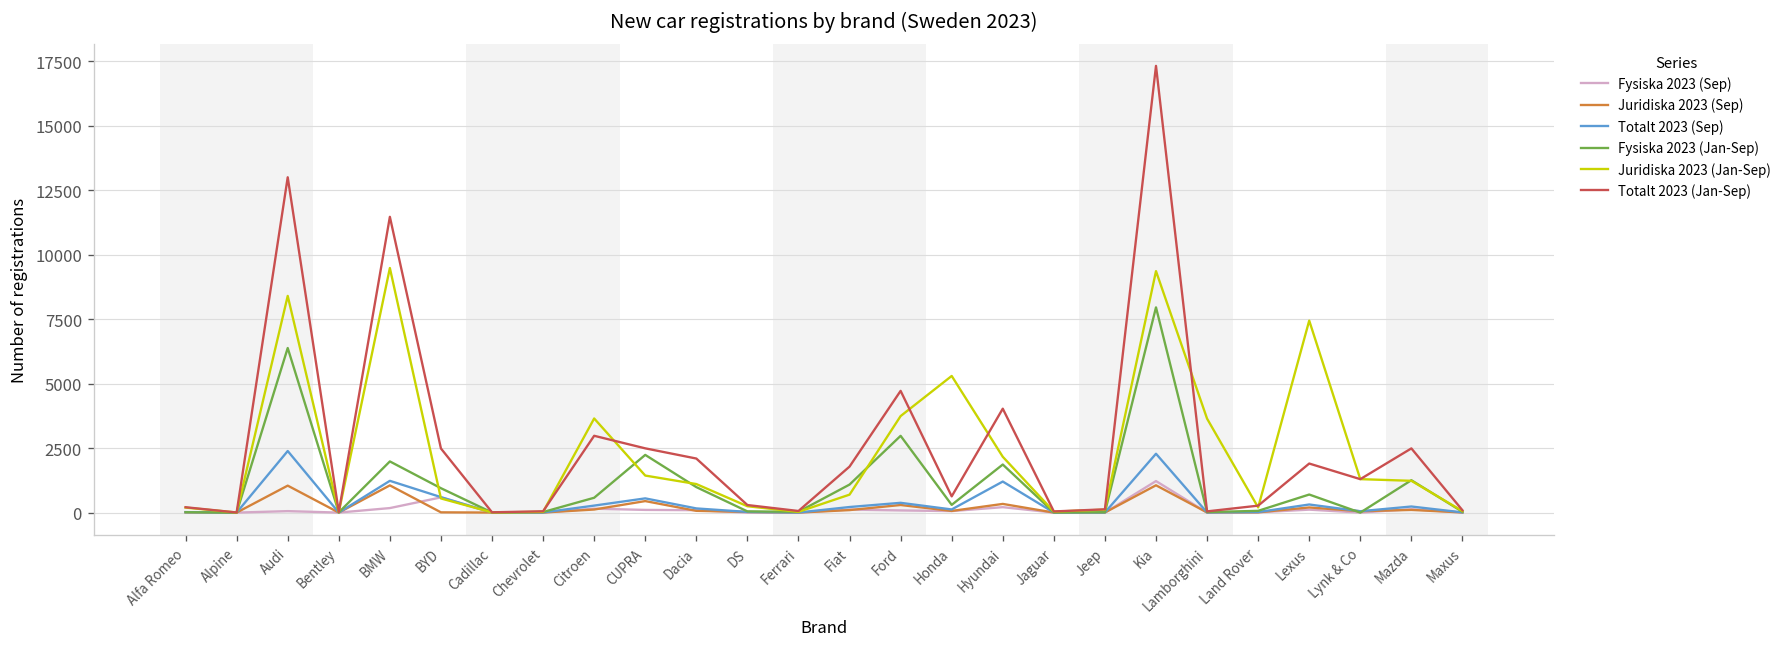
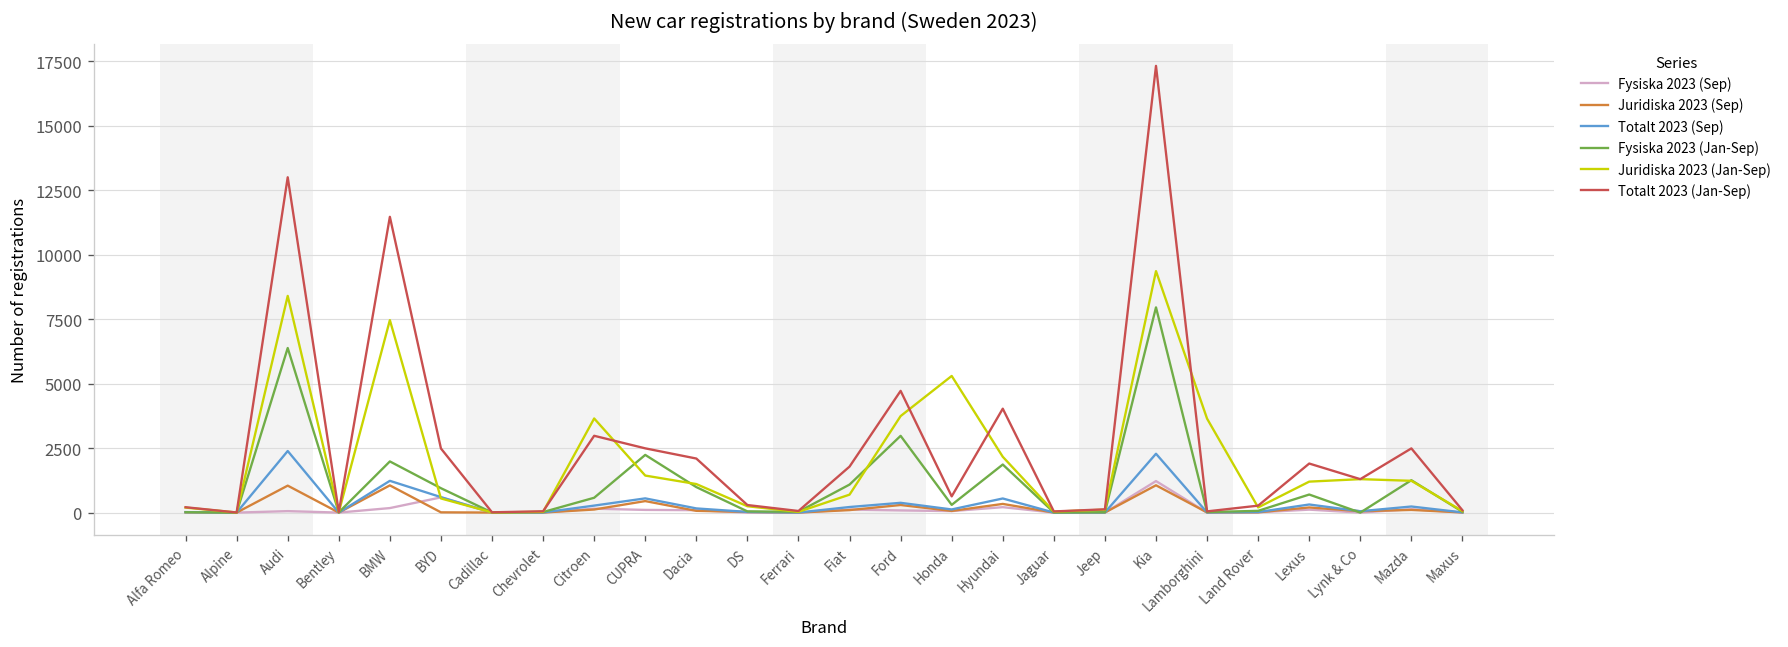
Juridiska 2023 (Jan-Sep), BMW: 9500 -> 7500
Totalt 2023 (Sep), Hyundai: 1200 -> 500
Juridiska 2023 (Jan-Sep), Lexus: 7400 -> 1200
